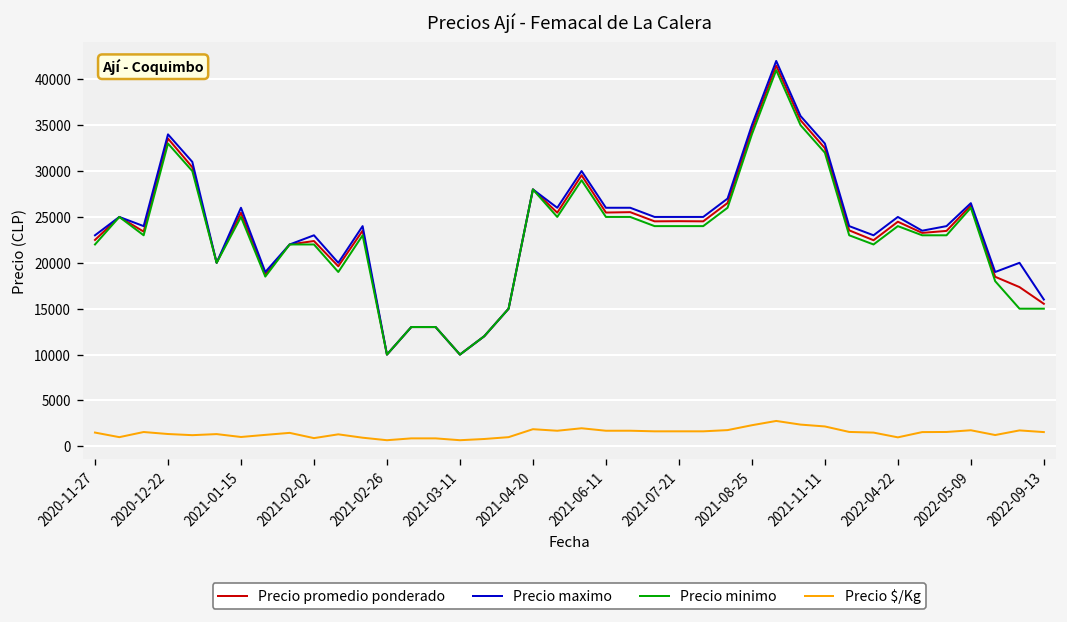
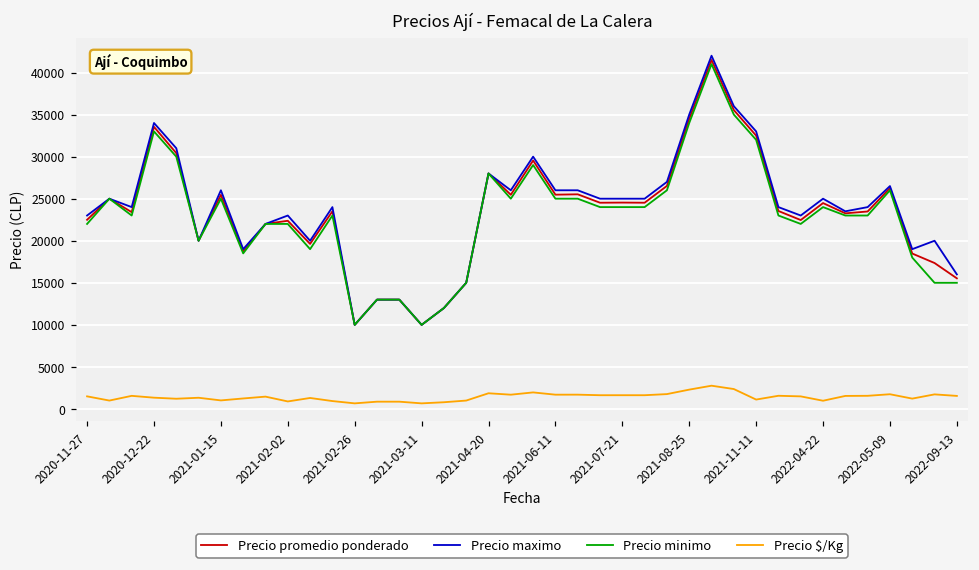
Precio $/Kg, 2021-11-11: 2000 -> 1000
